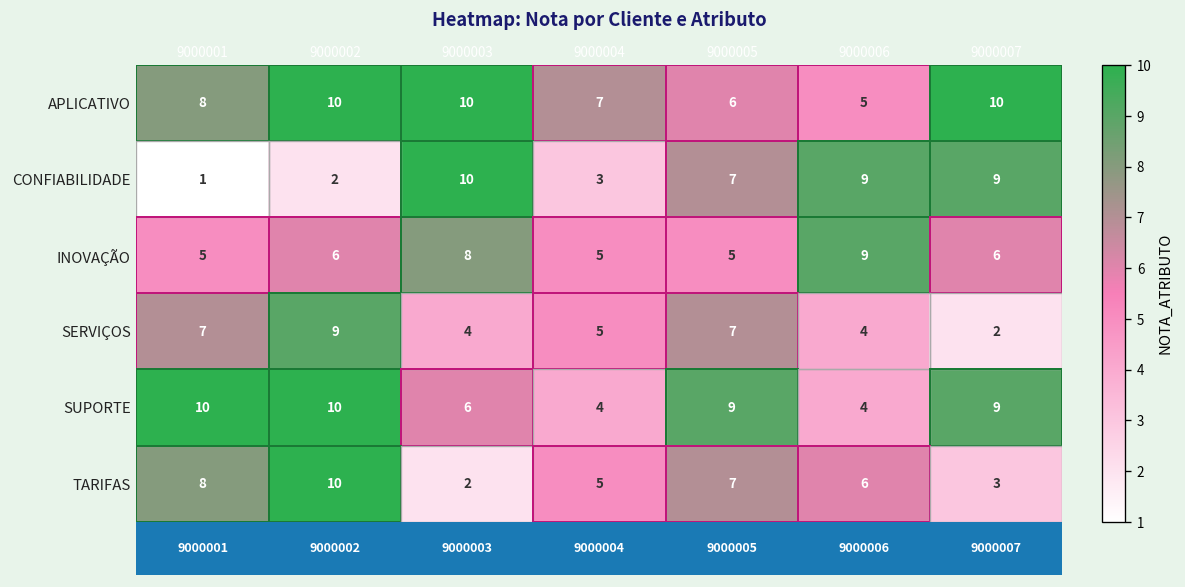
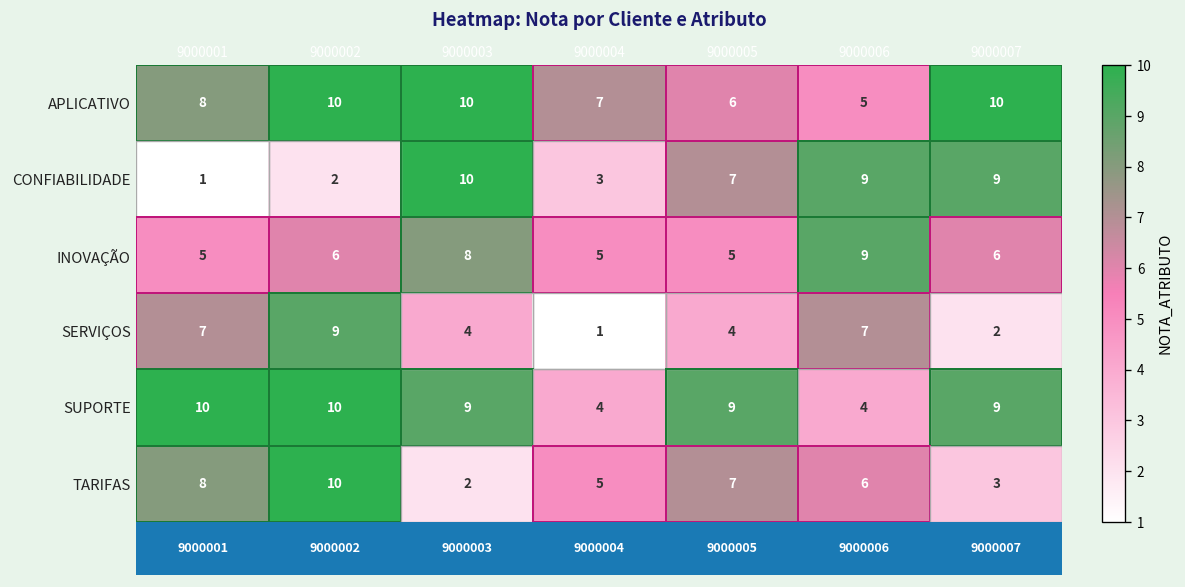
SERVIÇOS, 9000004: 5 -> 1
SERVIÇOS, 9000005: 7 -> 4
SERVIÇOS, 9000006: 4 -> 7
SUPORTE, 9000003: 6 -> 9
